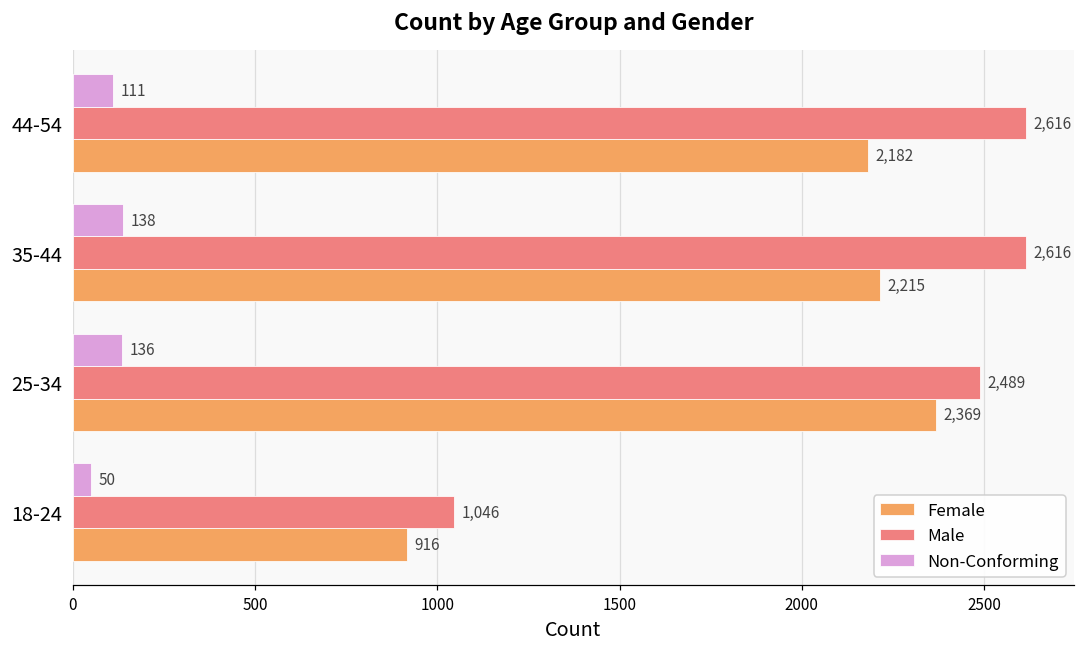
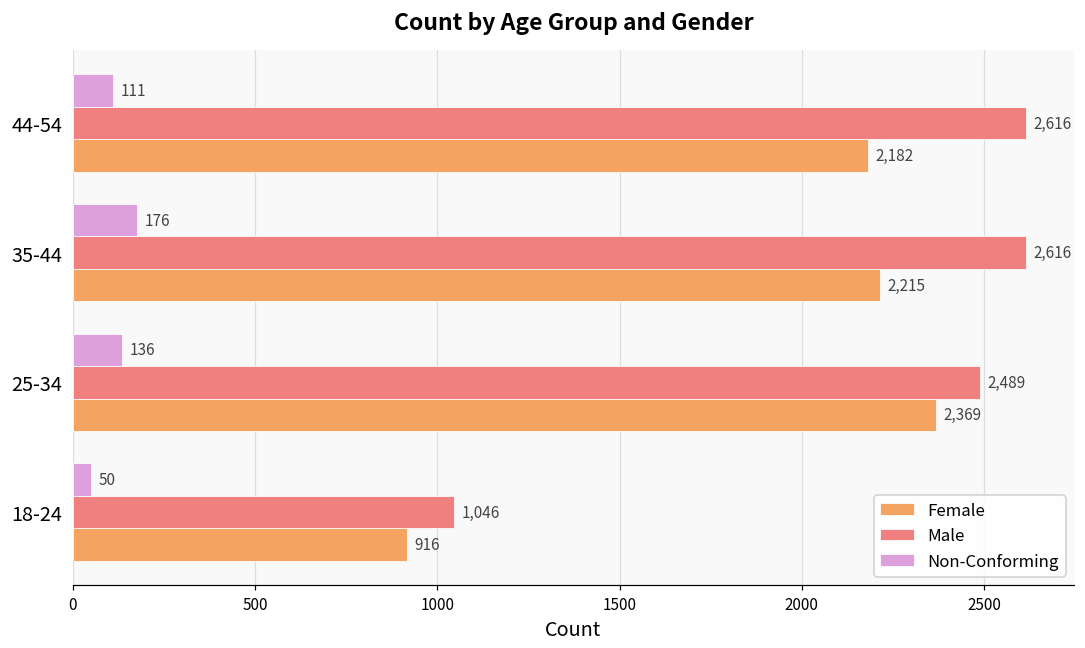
Non-Conforming, 35-44: 138 -> 176
